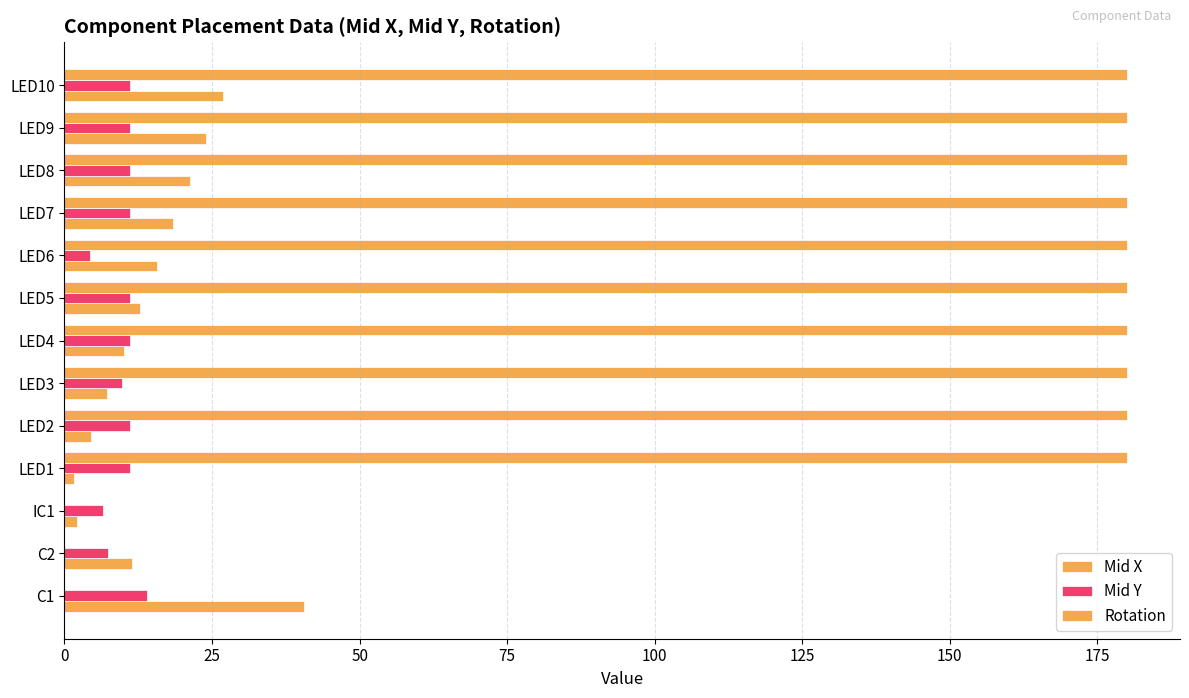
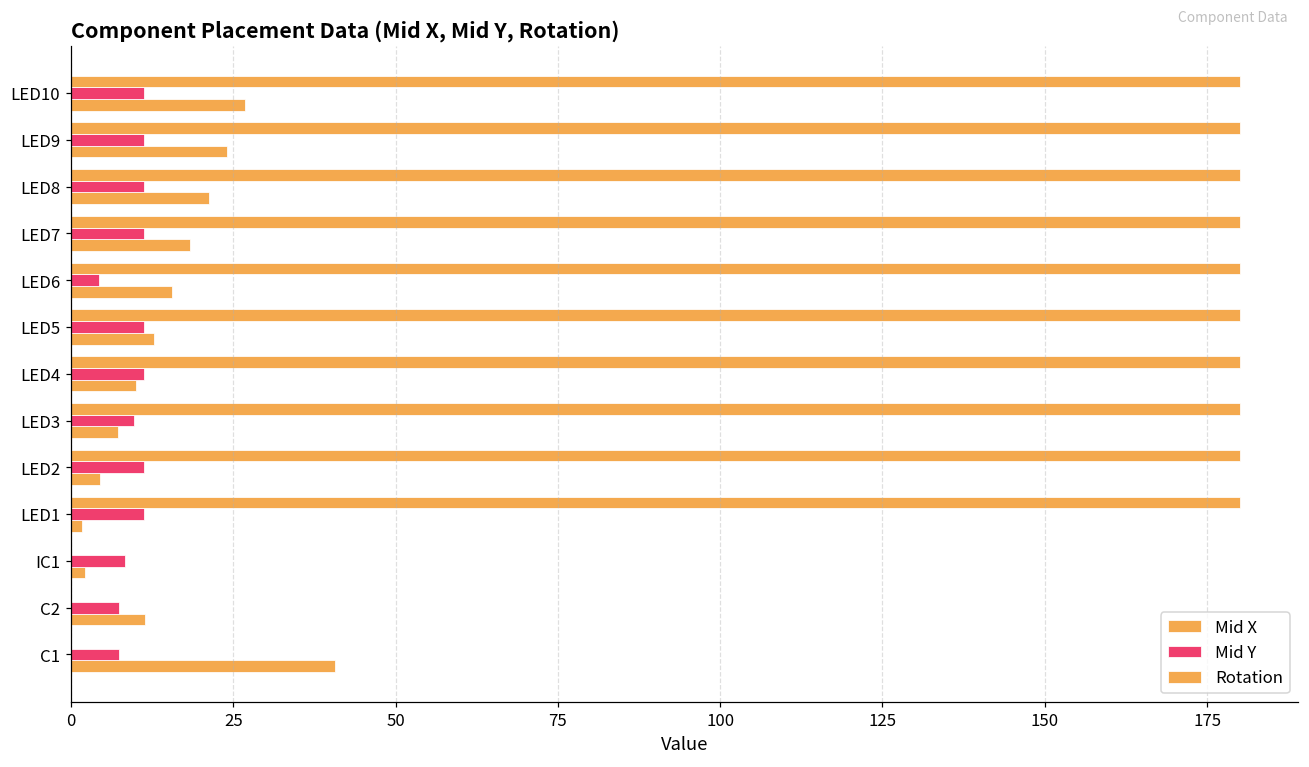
Mid Y, IC1: 7 -> 8
Mid Y, C1: 14 -> 7
